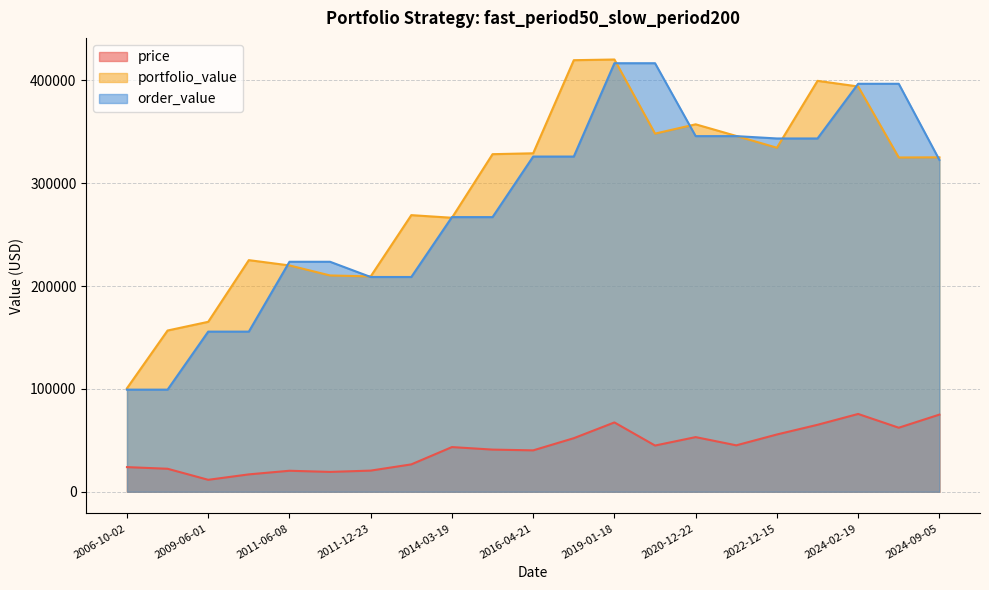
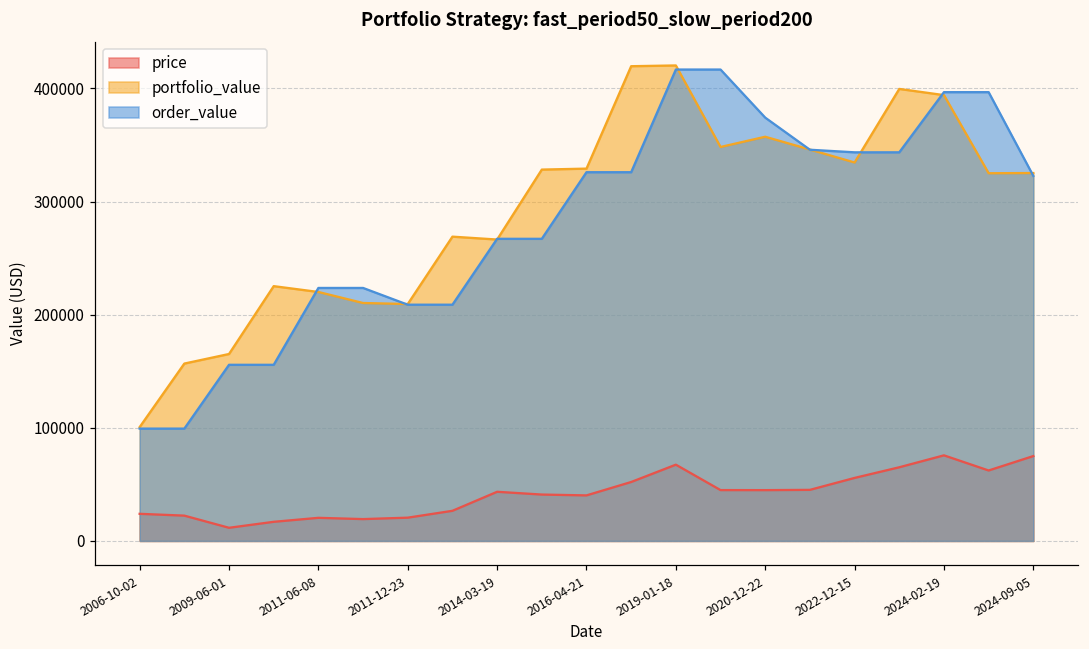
price, 2020-12-22: 53000 -> 45000
order_value, 2020-12-22: 346000 -> 374000
